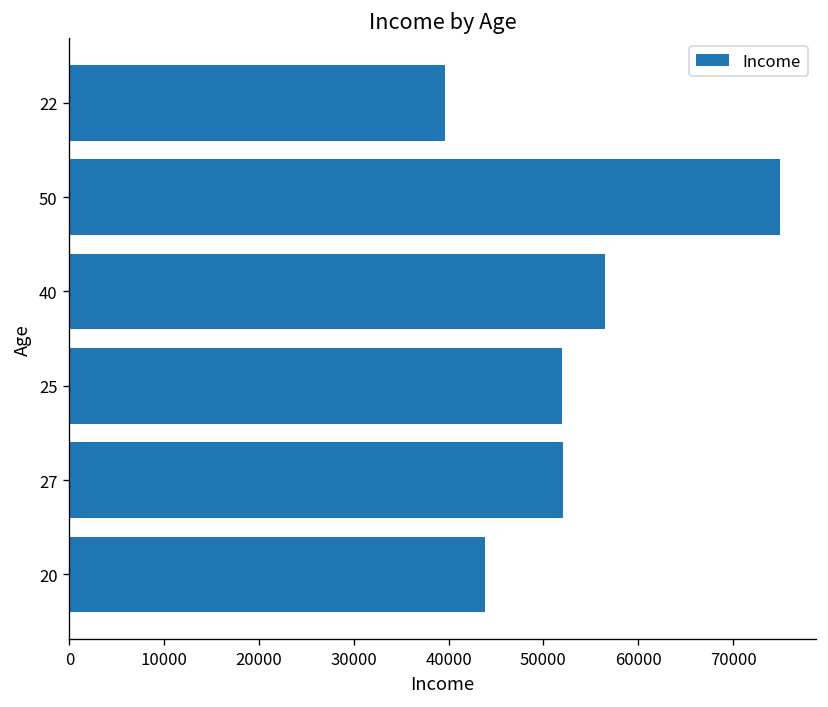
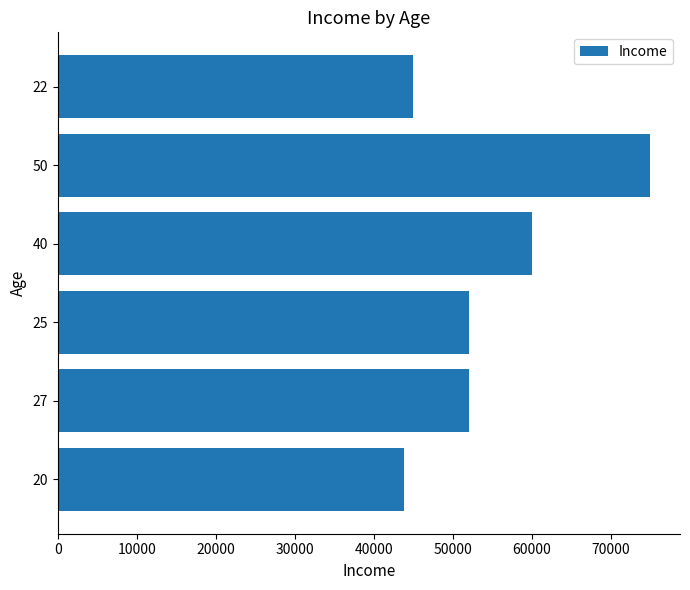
22: 40000 -> 45000
40: 56000 -> 60000
